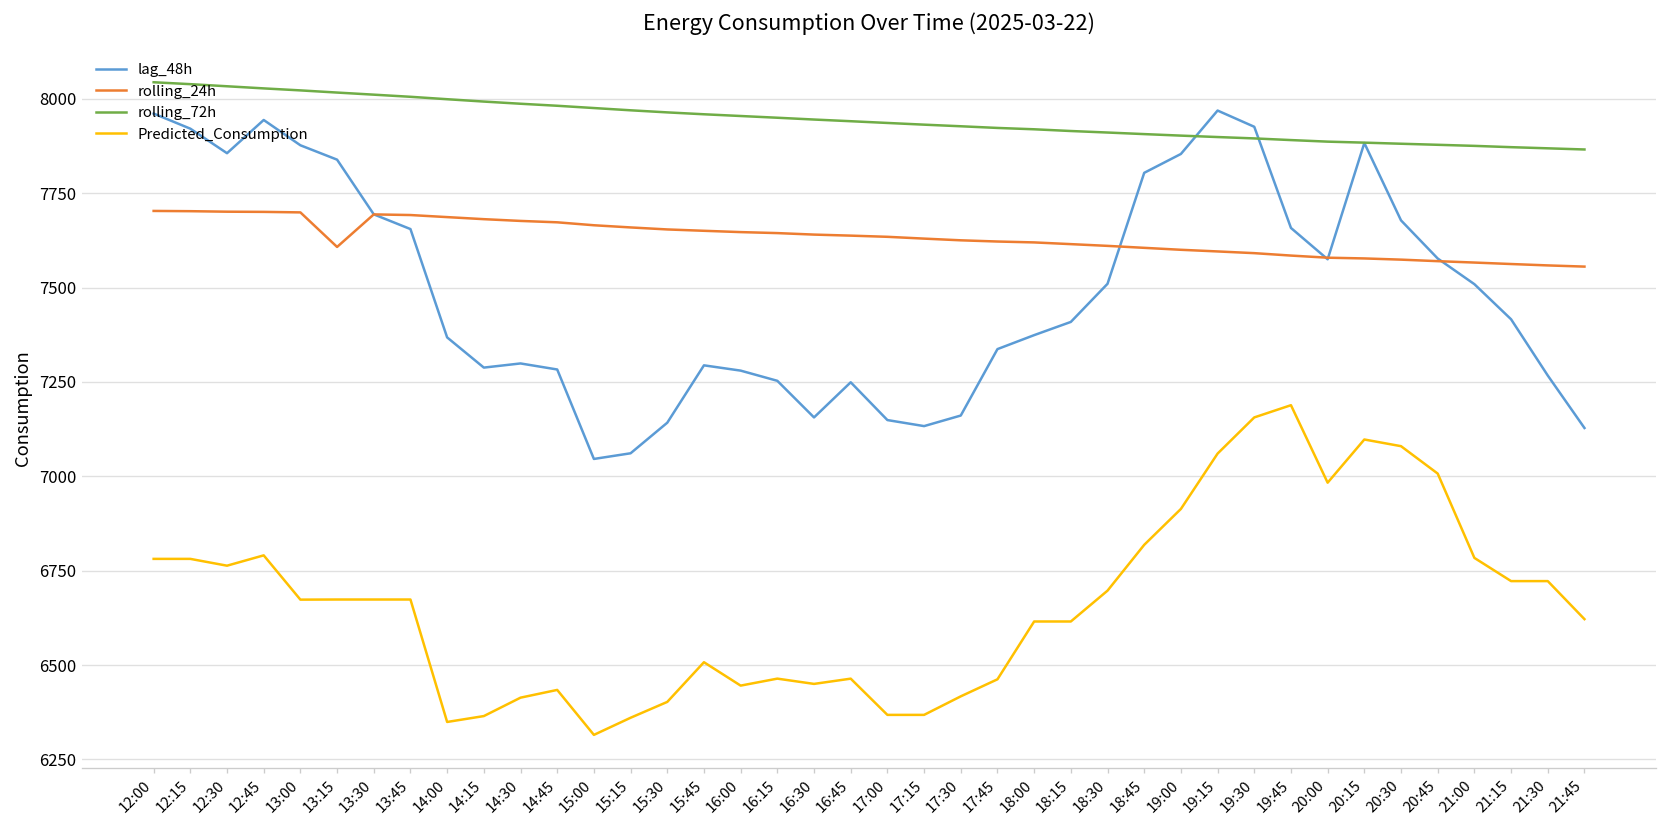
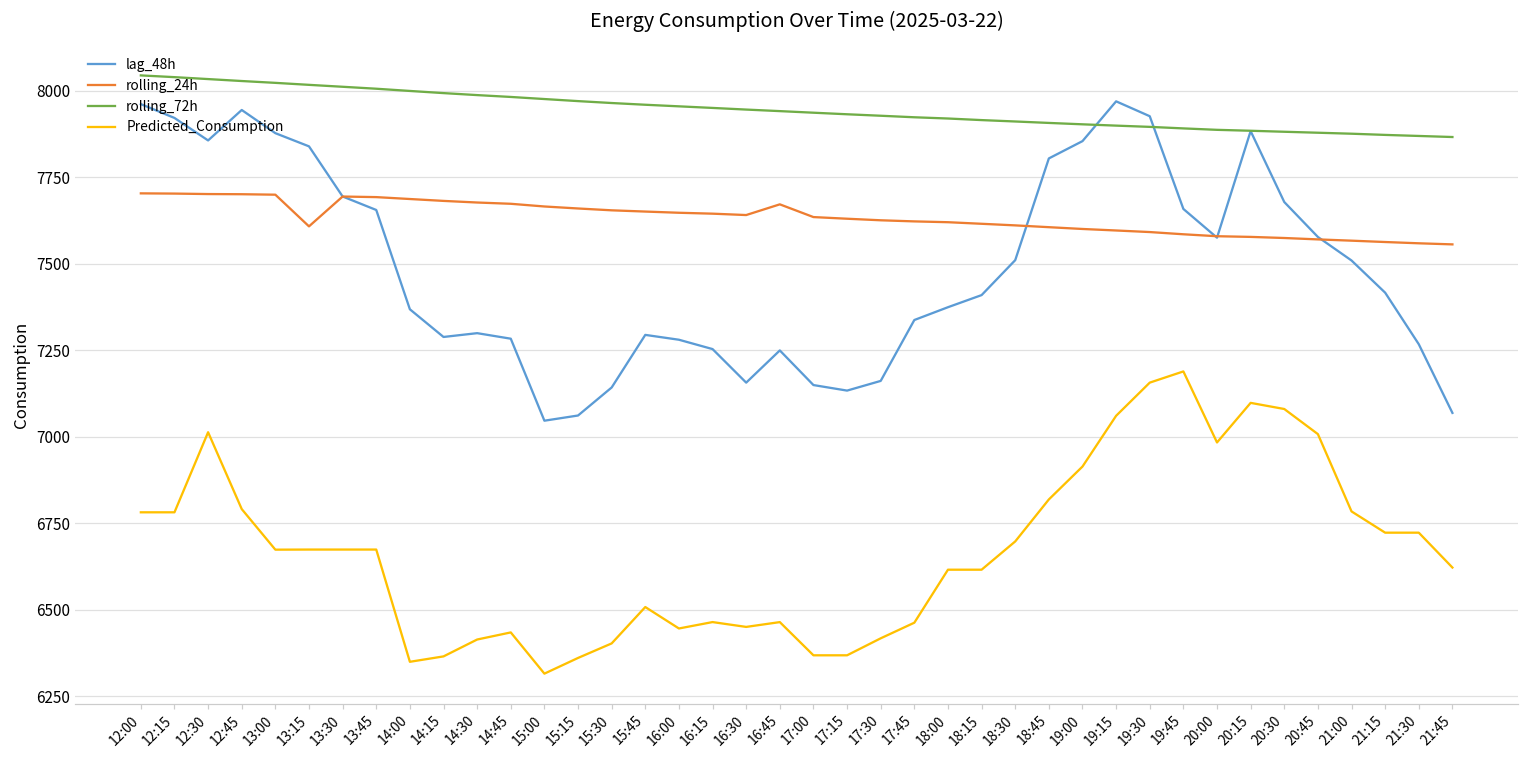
Predicted_Consumption, 12:30: 6760 -> 7010
rolling_24h, 16:45: 7640 -> 7670
lag_48h, 21:45: 7130 -> 7070
